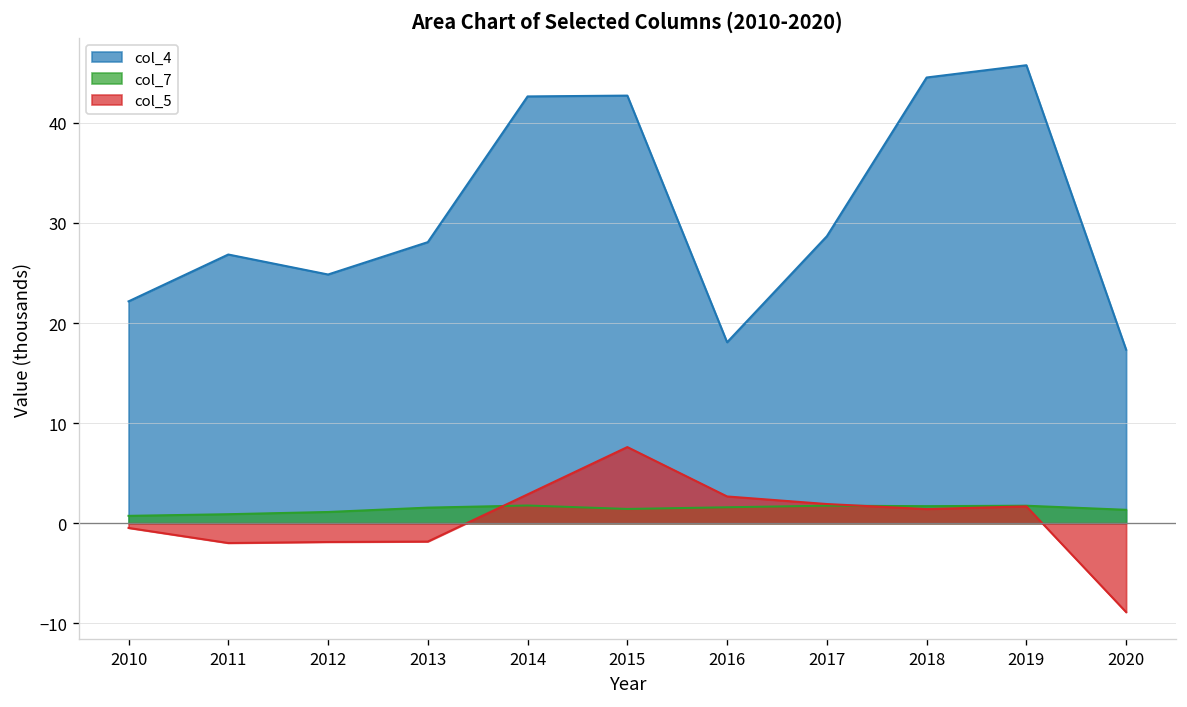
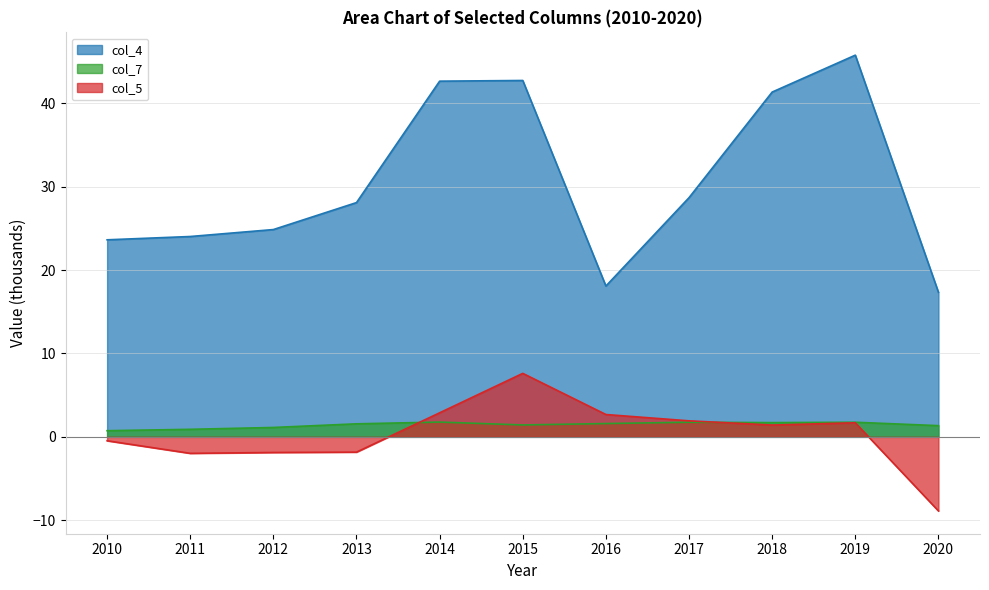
col_4, 2010: 22 -> 24
col_4, 2011: 27 -> 24
col_4, 2018: 45 -> 41
